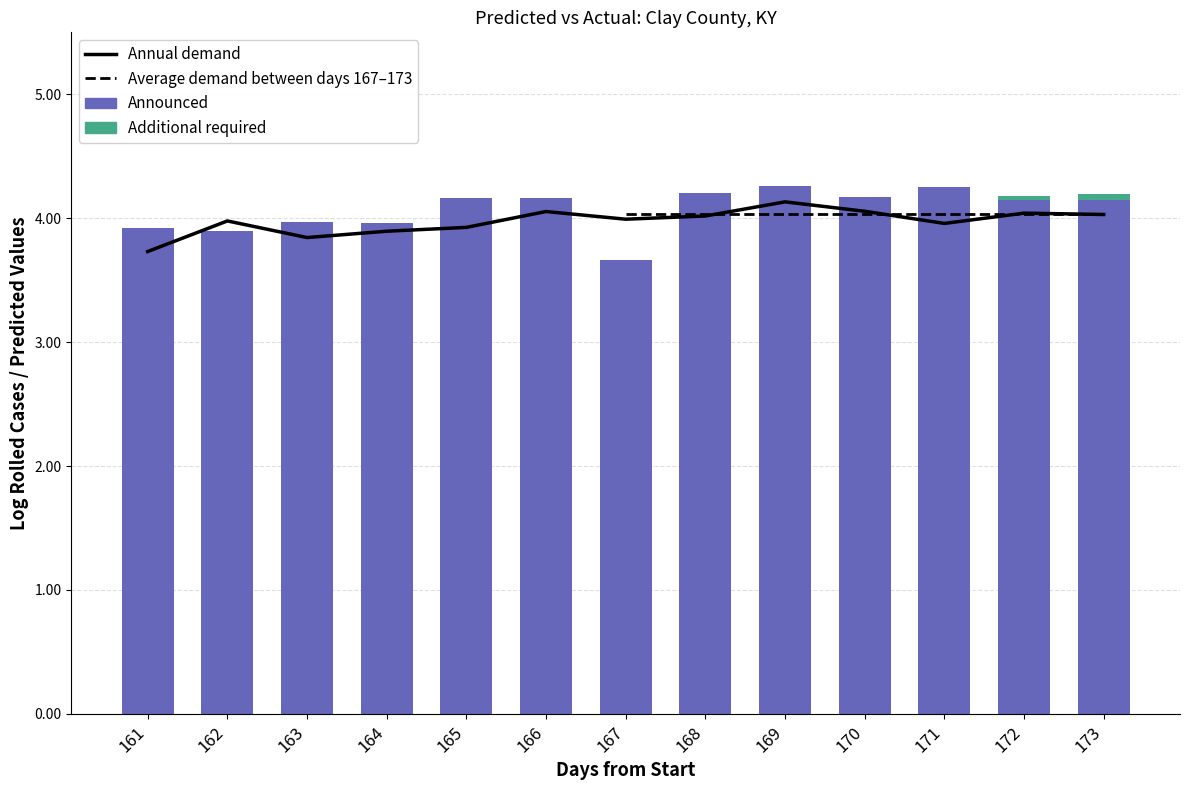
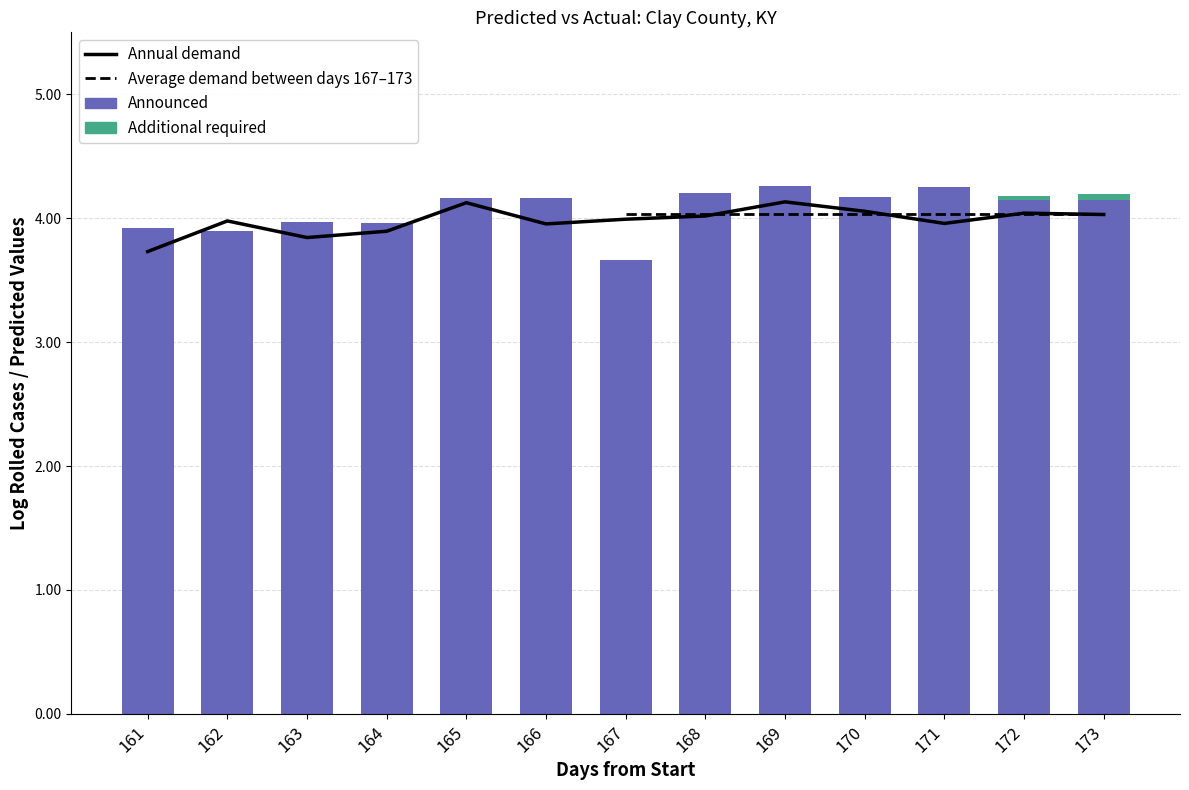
Annual demand, 165: 3.93 -> 4.13
Annual demand, 166: 4.05 -> 3.95
